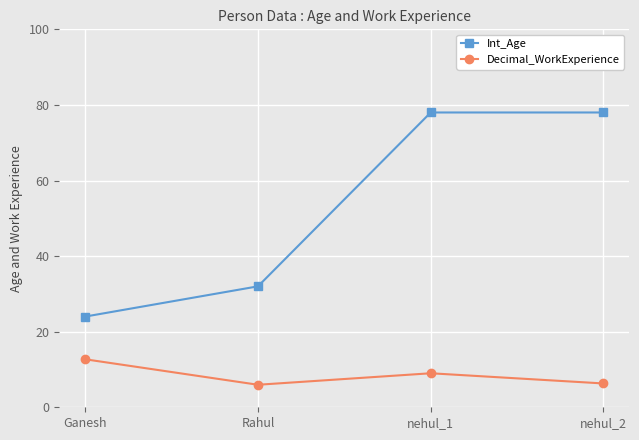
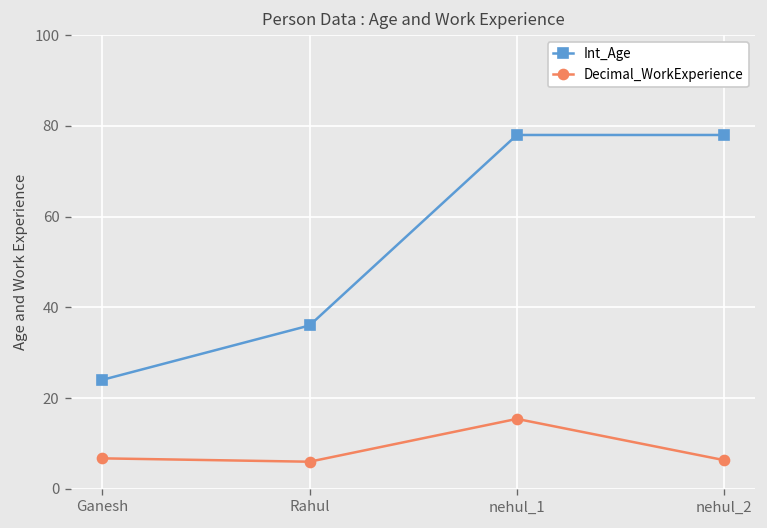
Decimal_WorkExperience, Ganesh: 13 -> 7
Int_Age, Rahul: 32 -> 36
Decimal_WorkExperience, nehul_1: 9 -> 15
